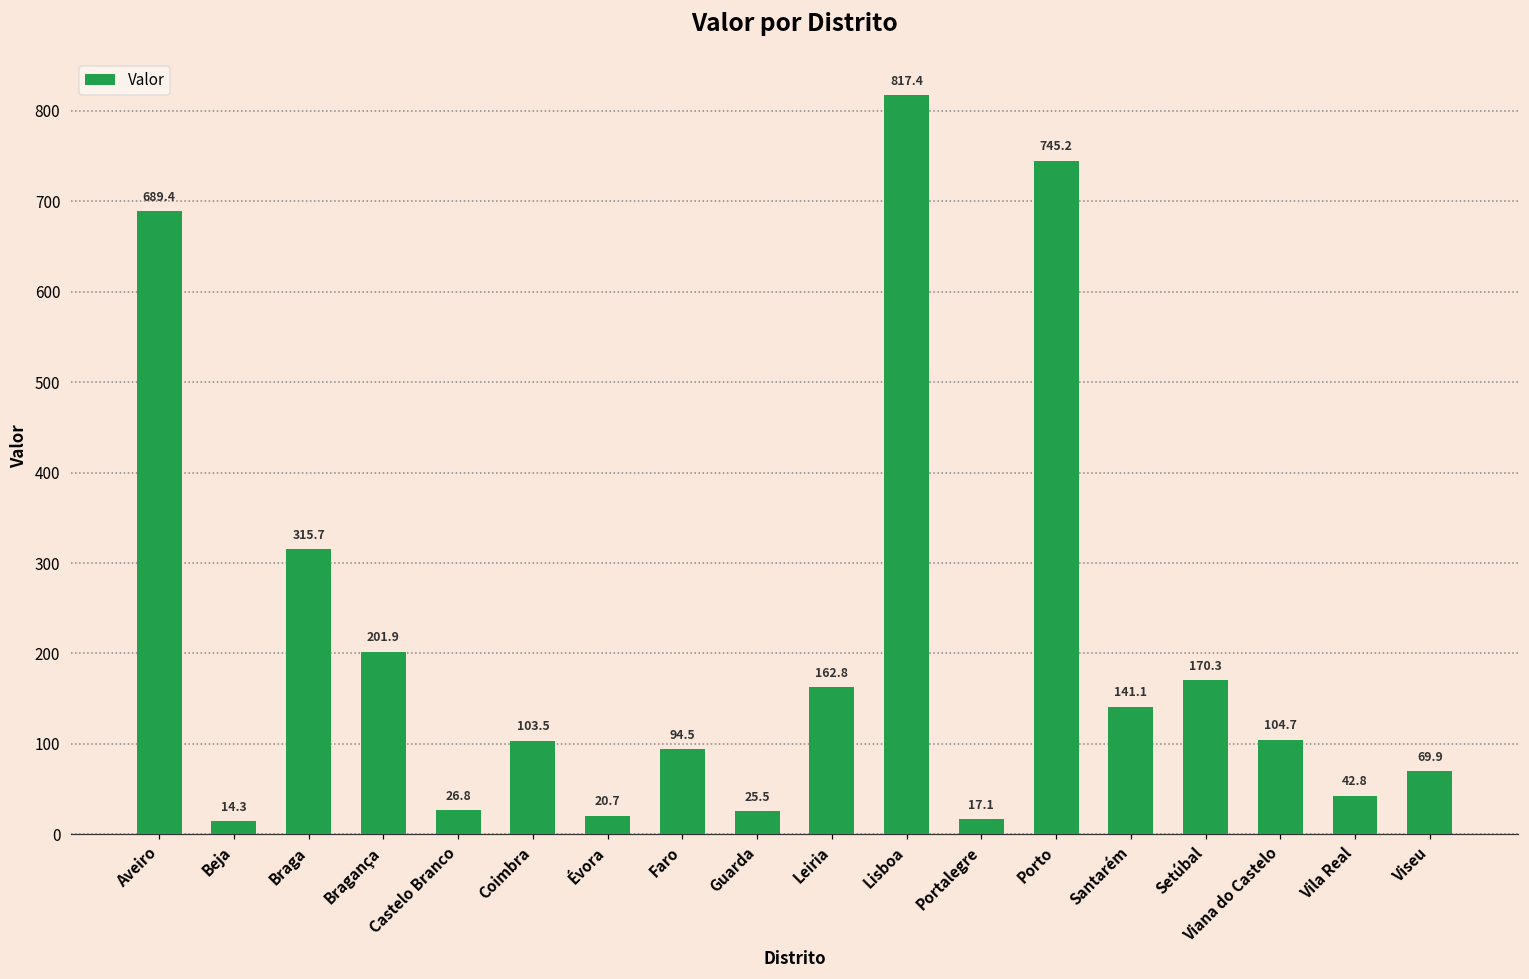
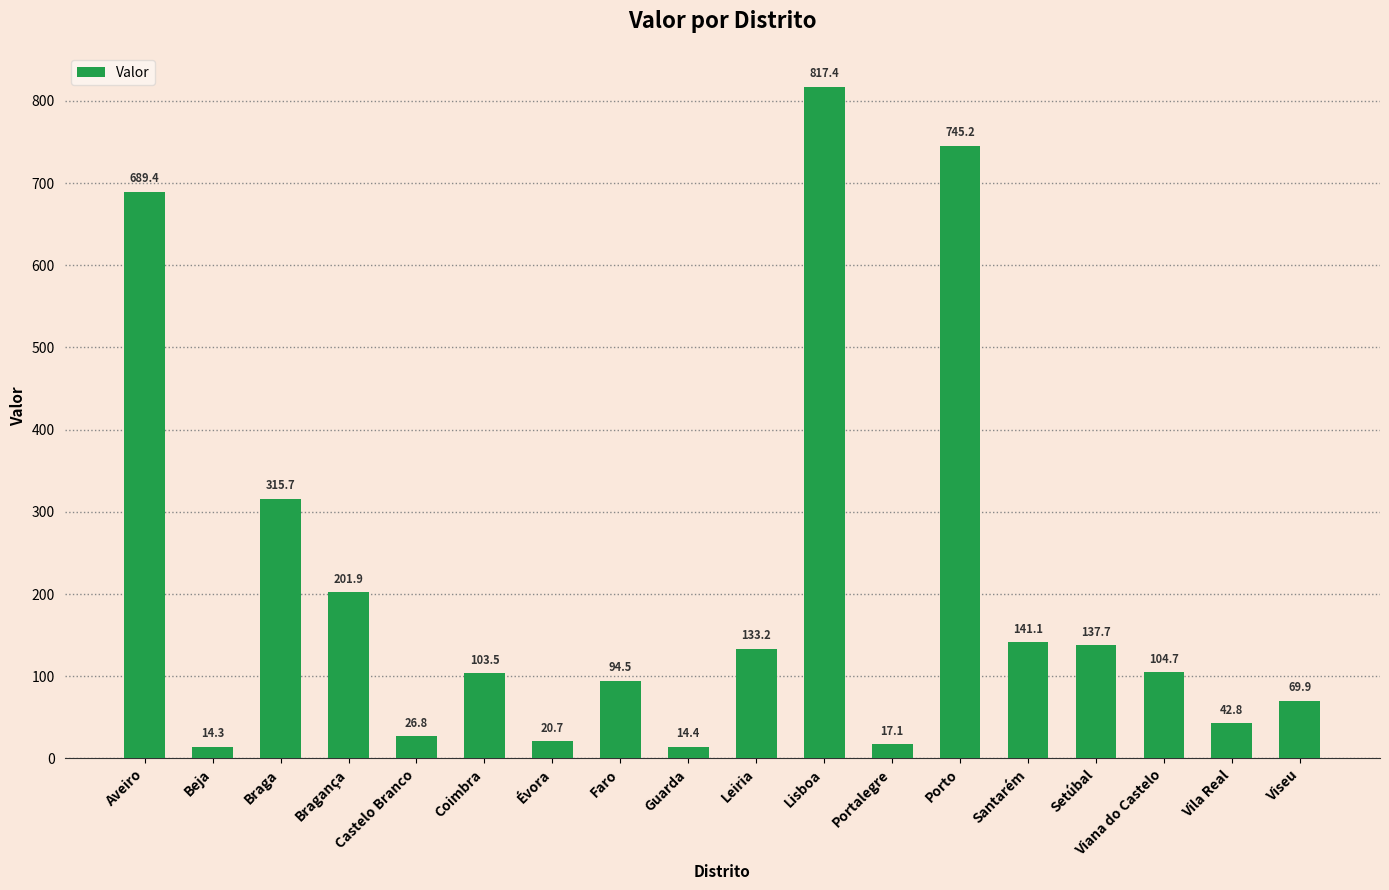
Guarda: 25.5 -> 14.4
Leiria: 162.8 -> 133.2
Setúbal: 170.3 -> 137.7
